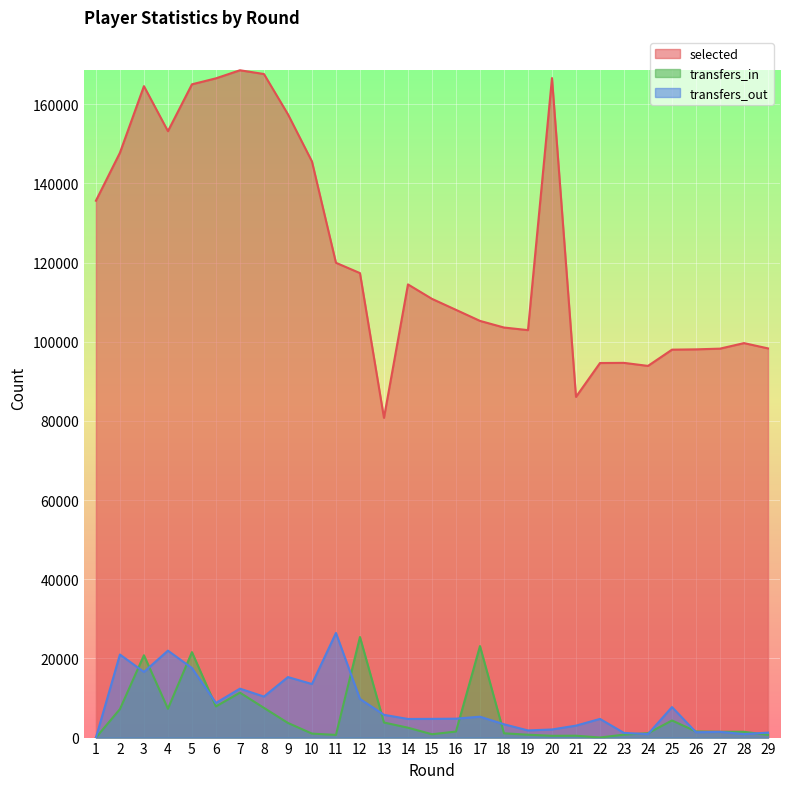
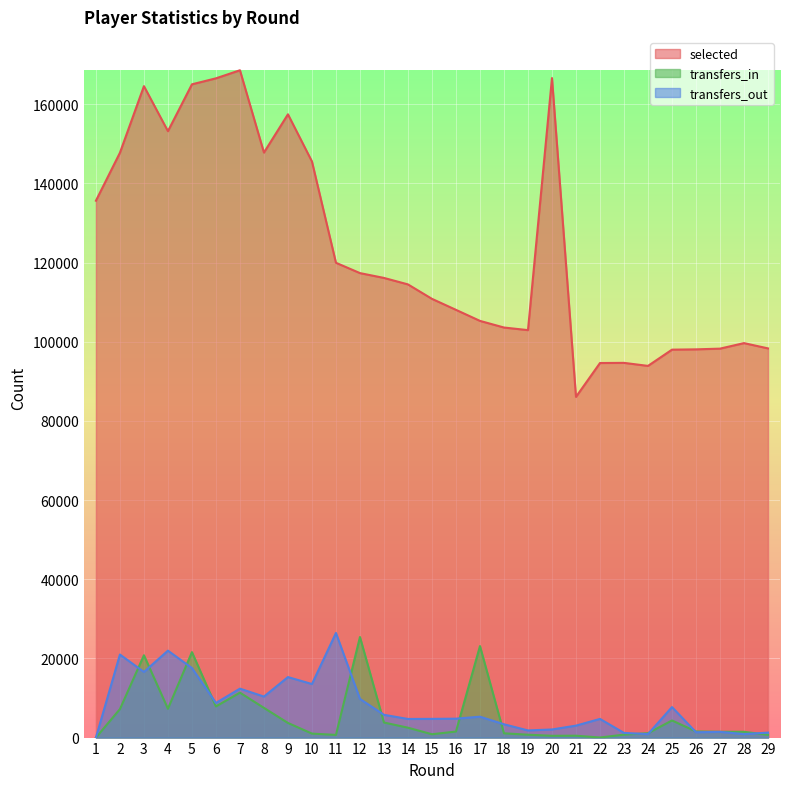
selected, 8: 168000 -> 148000
selected, 13: 81000 -> 116000
